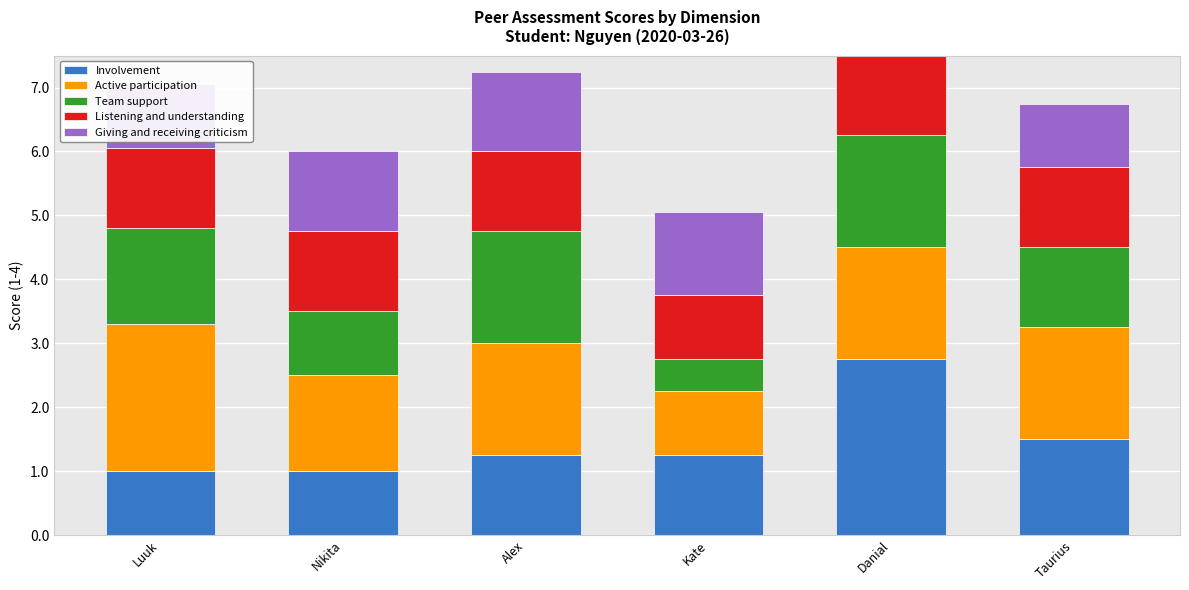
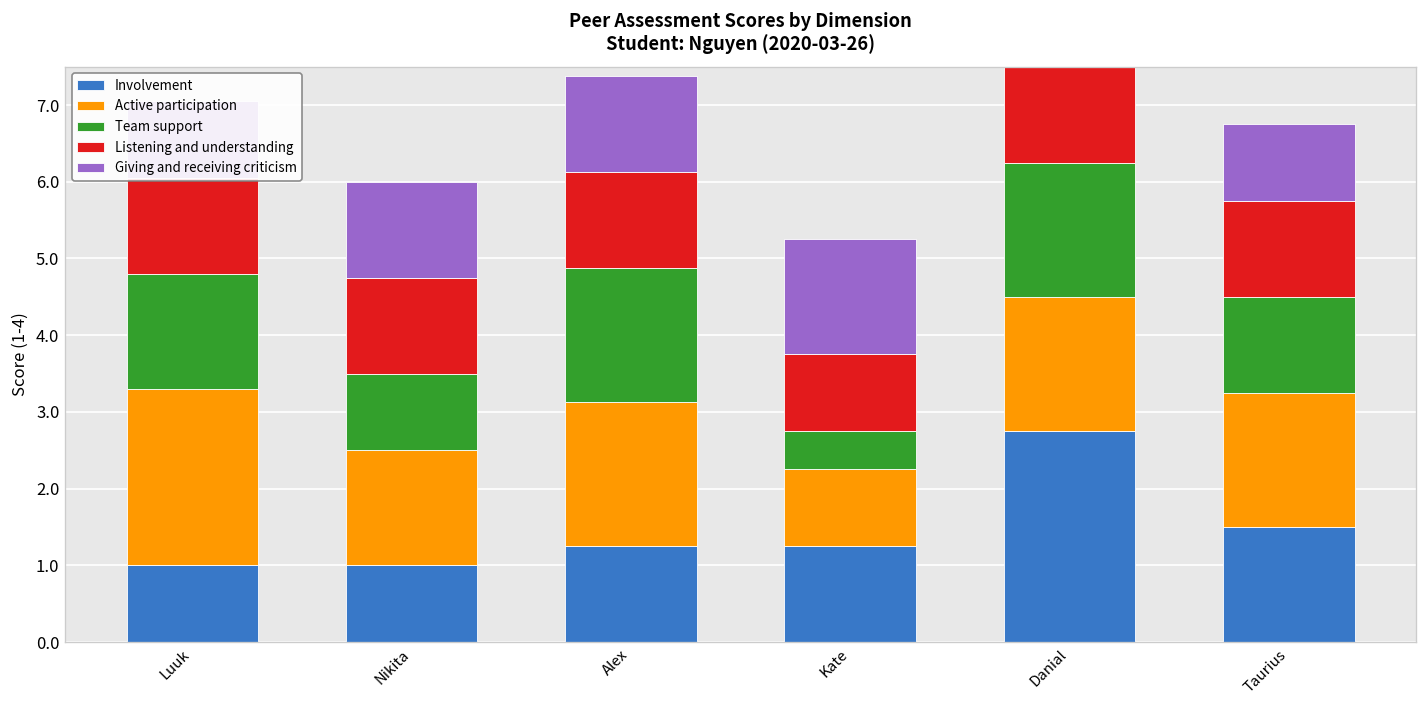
Active participation, Alex: 1.8 -> 1.9
Giving and receiving criticism, Kate: 1.3 -> 1.5
